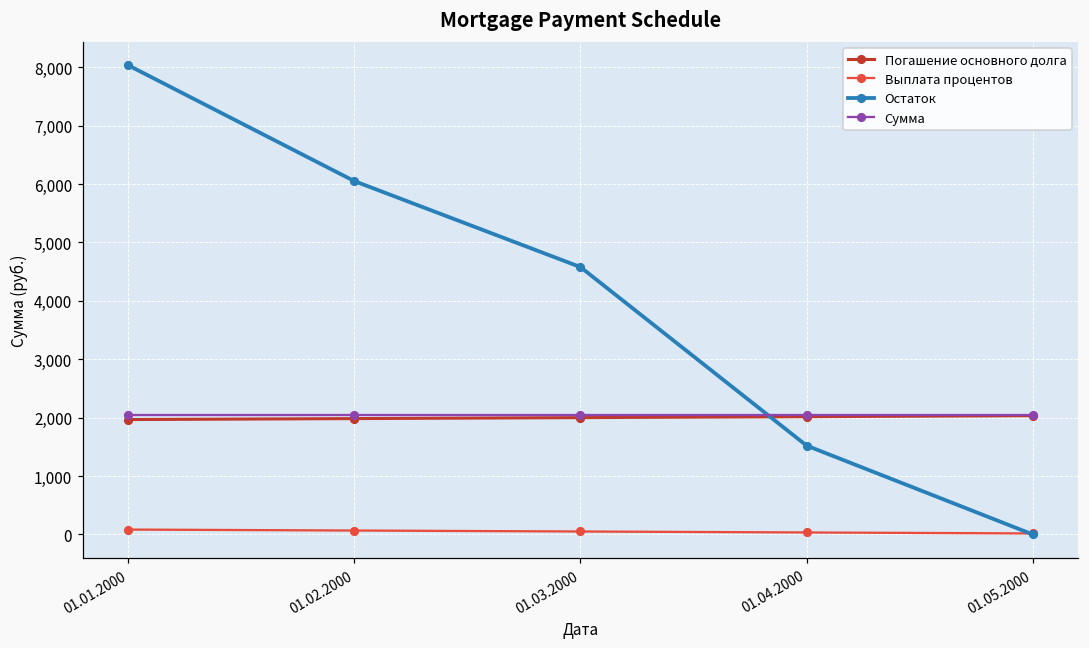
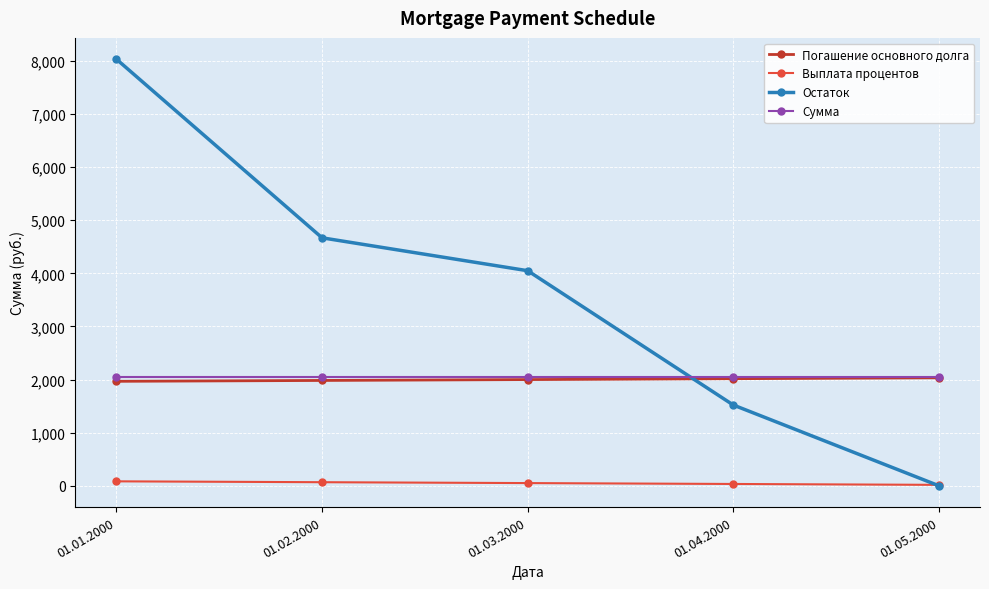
Остаток, 01.02.2000: 6,000 -> 4,700
Остаток, 01.03.2000: 4,600 -> 4,000
